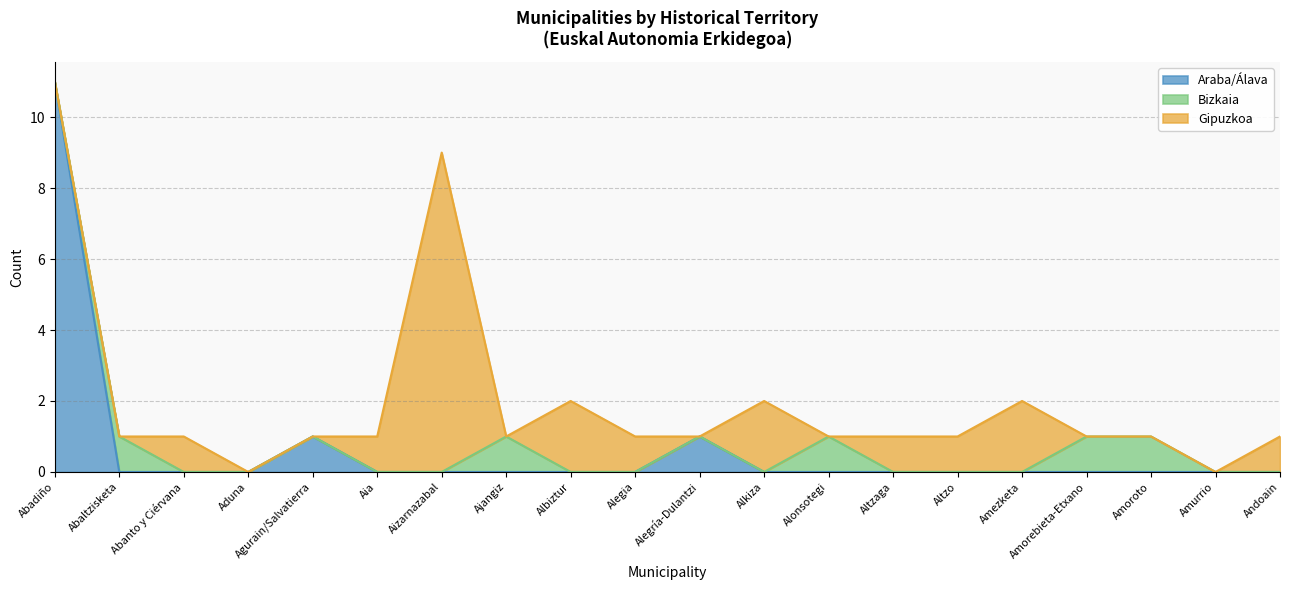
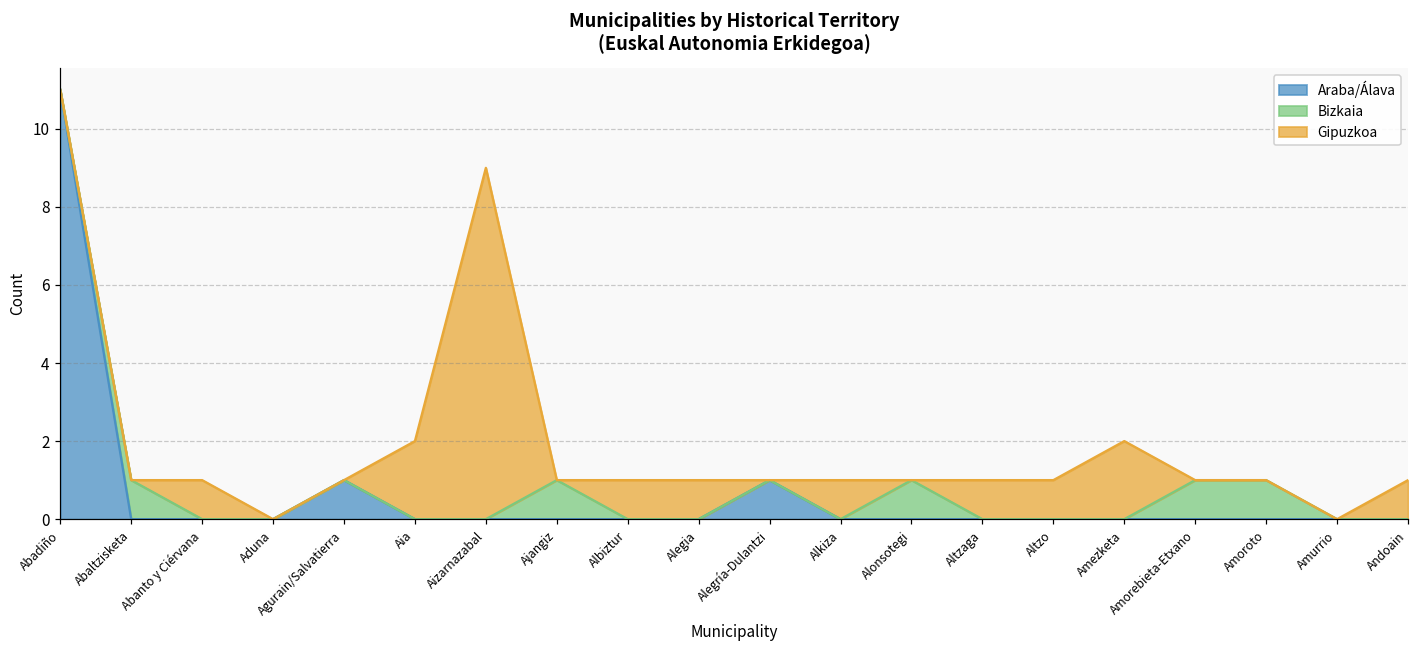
Gipuzkoa, Aia: 1 -> 2
Gipuzkoa, Albiztur: 2 -> 1
Gipuzkoa, Alkiza: 2 -> 1
